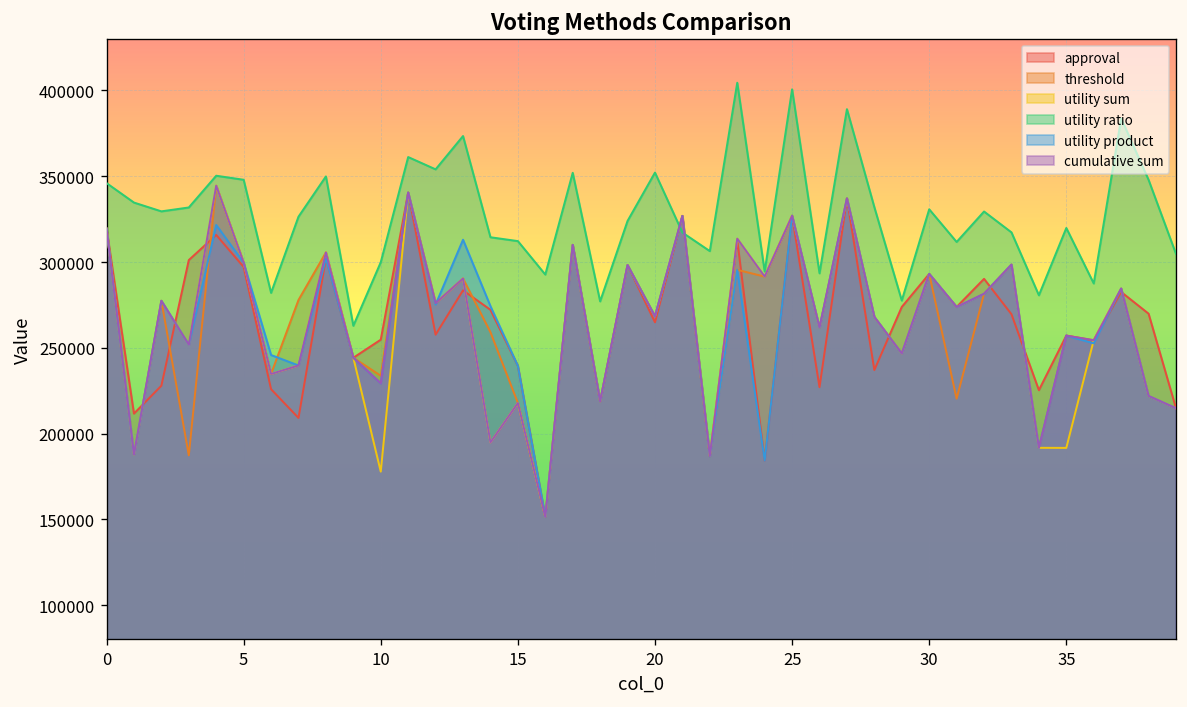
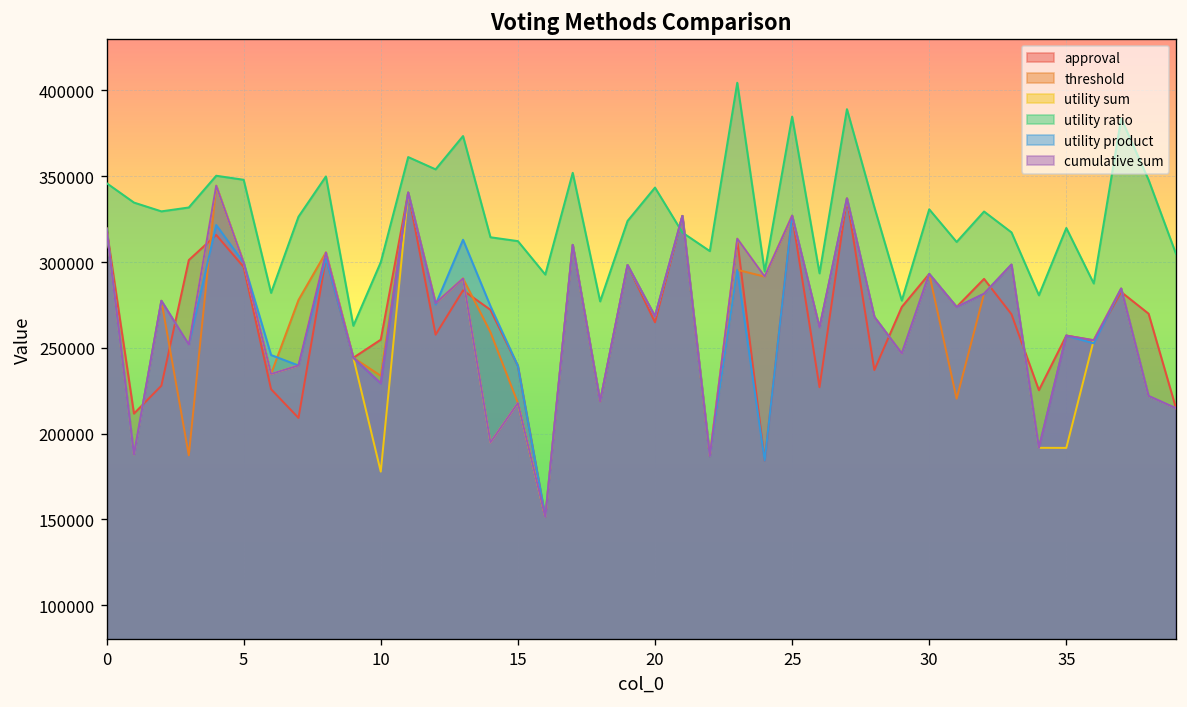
utility ratio, 20: 352000 -> 343000
utility ratio, 25: 401000 -> 385000
